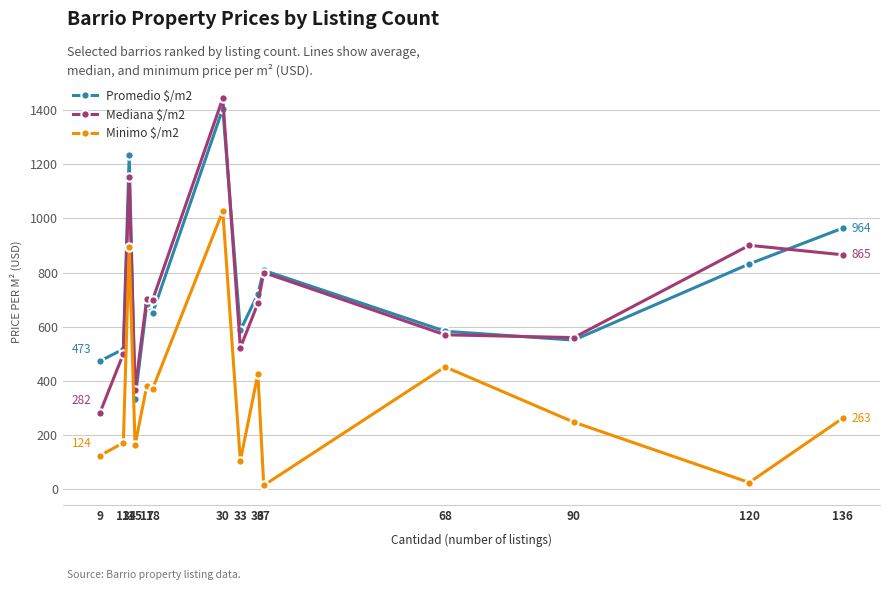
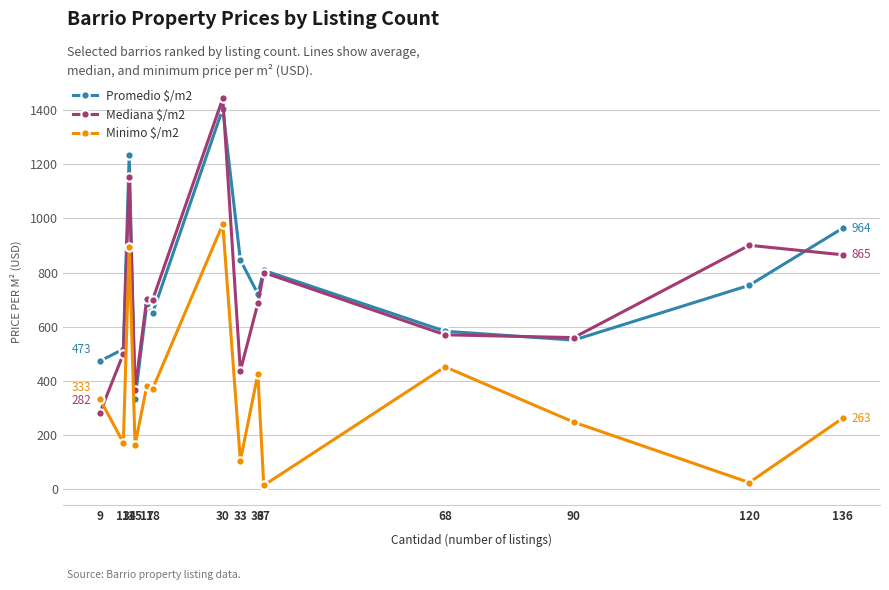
Minimo $/m2, 9: 124 -> 333
Minimo $/m2, 30: 1030 -> 980
Promedio $/m2, 33: 590 -> 850
Mediana $/m2, 33: 520 -> 440
Promedio $/m2, 120: 830 -> 750
